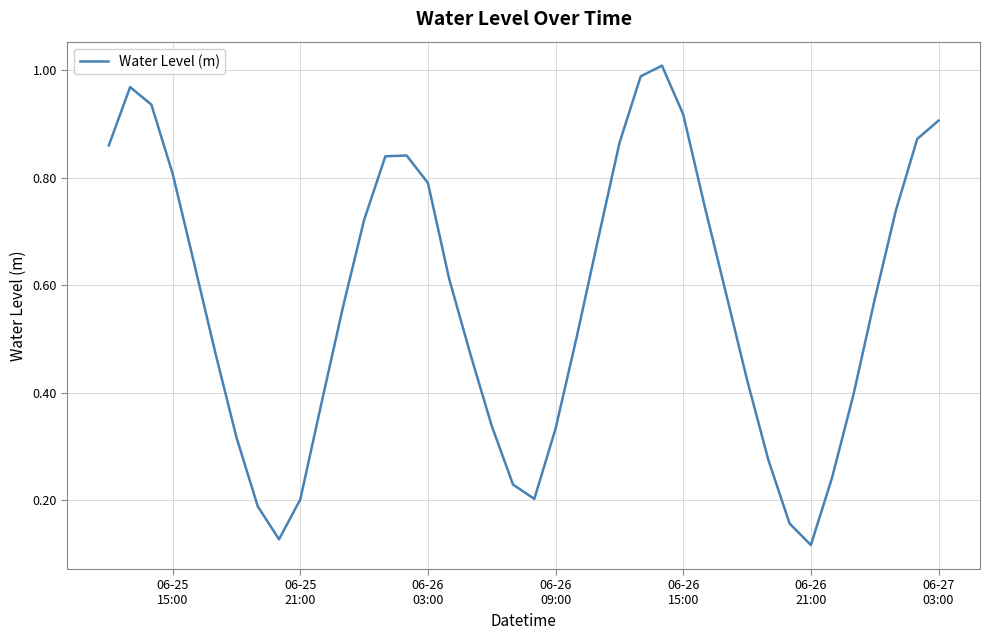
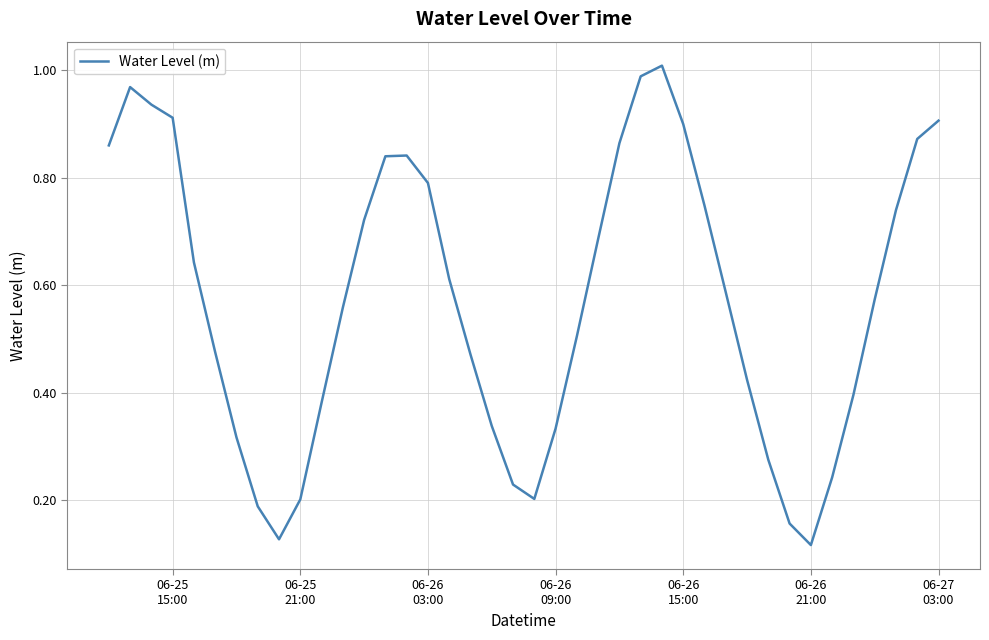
06-25 15:00: 0.81 -> 0.91
06-26 15:00: 0.92 -> 0.90
